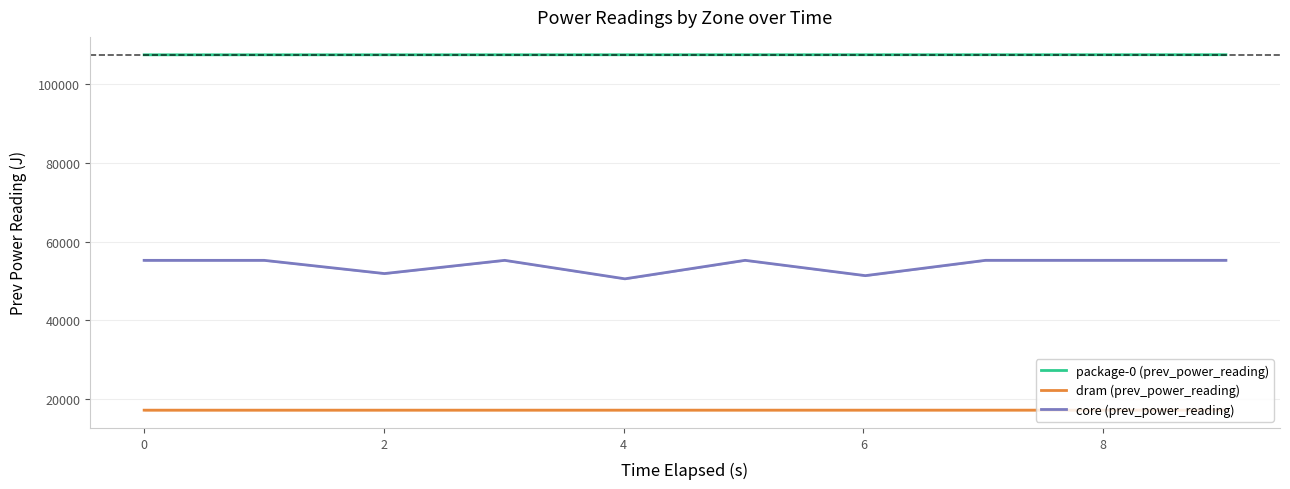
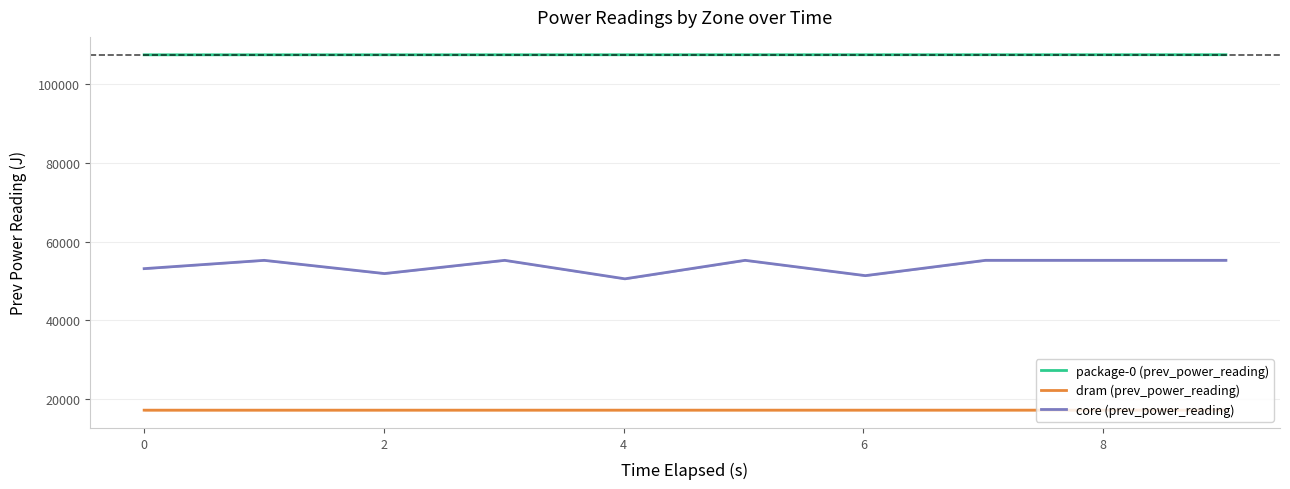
core (prev_power_reading), 0: 55000 -> 53000
